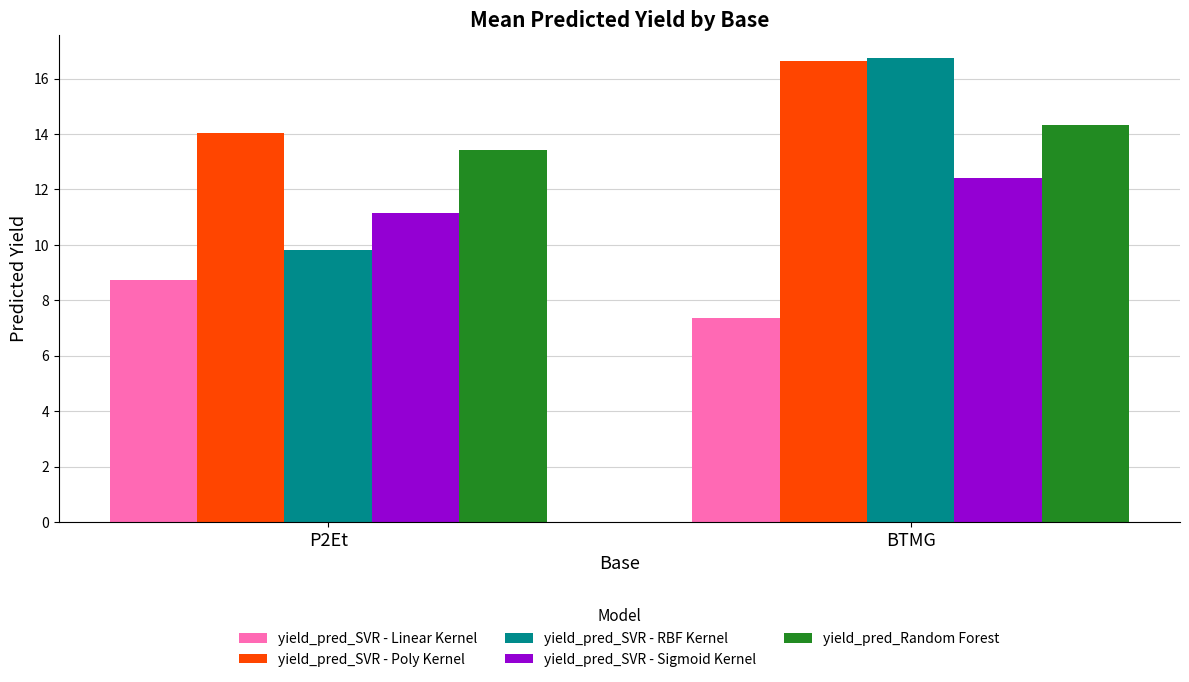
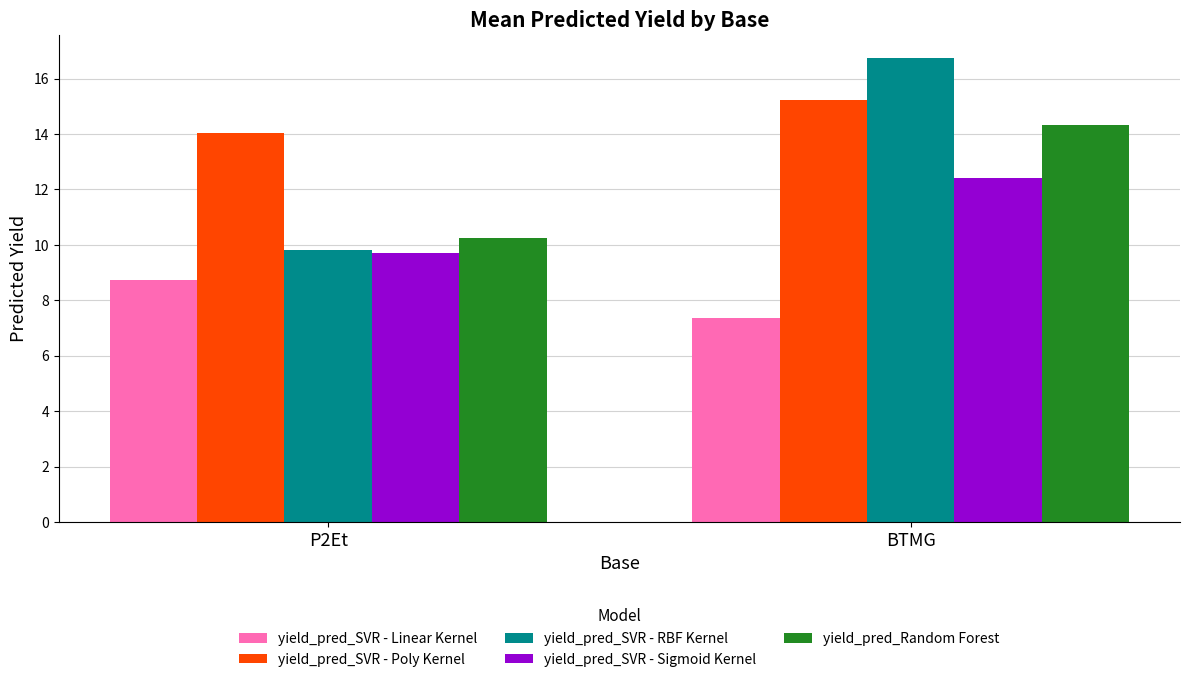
yield_pred_SVR - Sigmoid Kernel, P2Et: 11.1 -> 9.7
yield_pred_Random Forest, P2Et: 13.4 -> 10.3
yield_pred_SVR - Poly Kernel, BTMG: 16.6 -> 15.2
